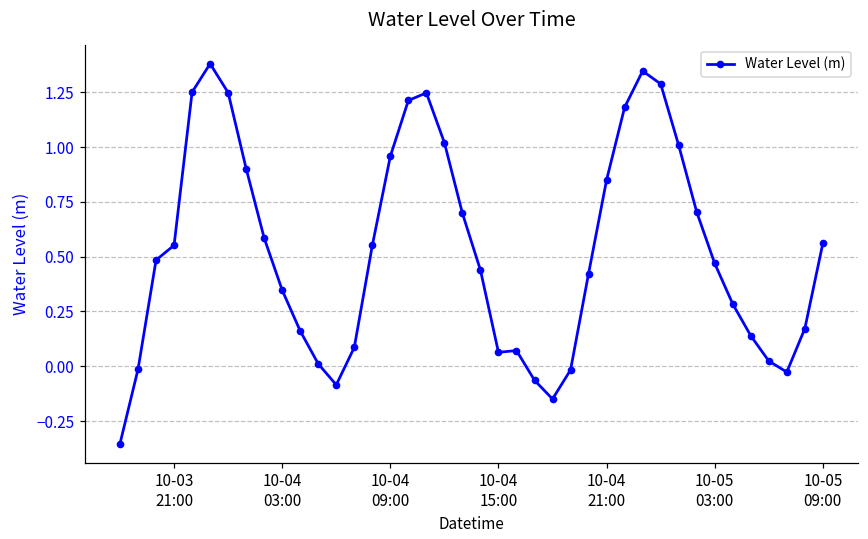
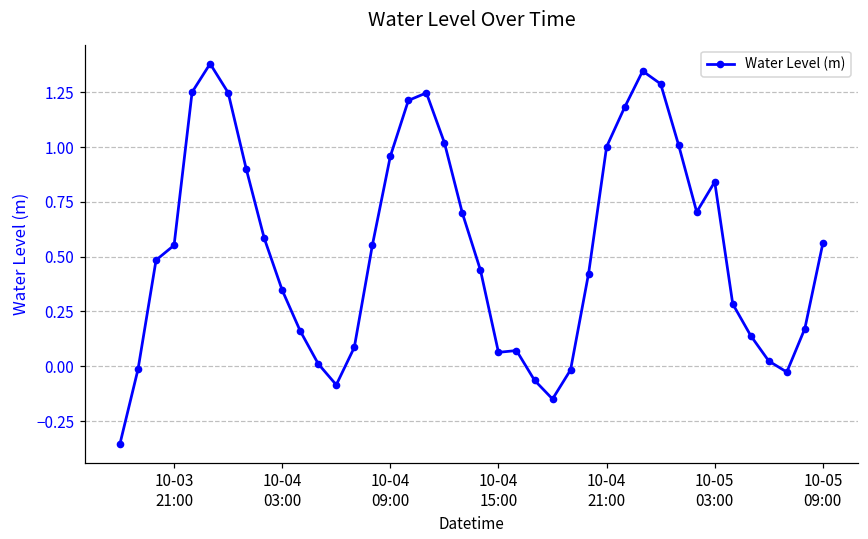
10-04 21:00: 0.85 -> 1.00
10-05 03:00: 0.47 -> 0.84
